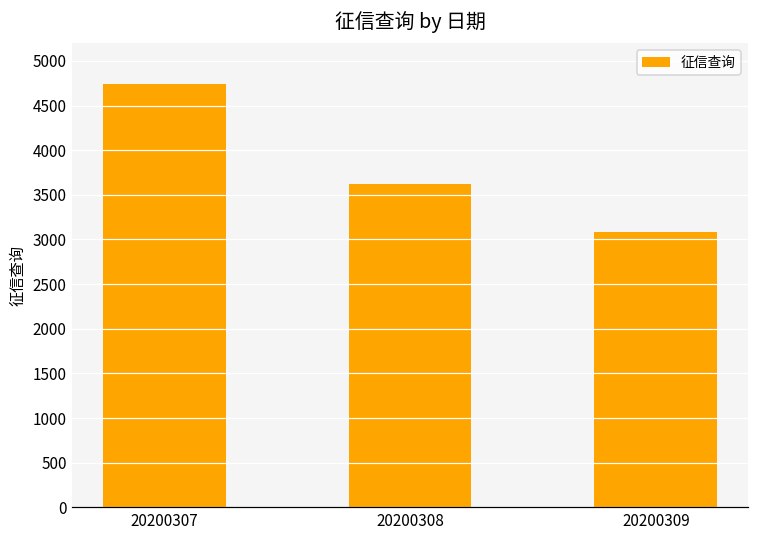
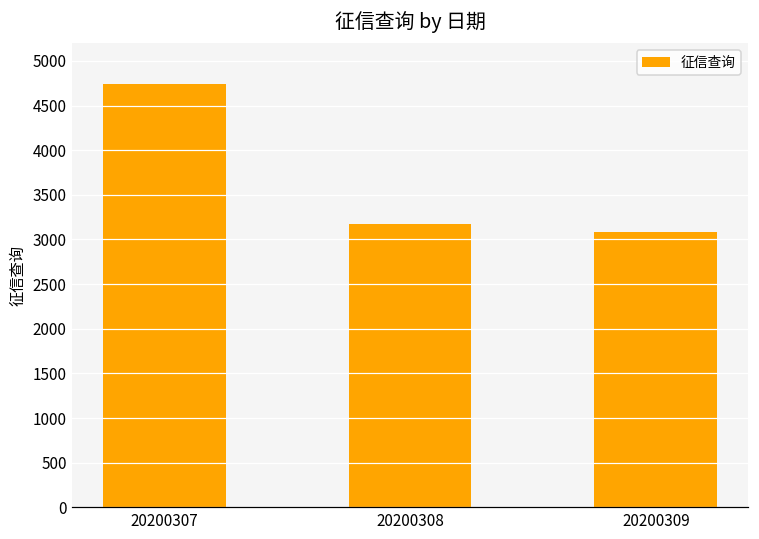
20200308: 3600 -> 3200
